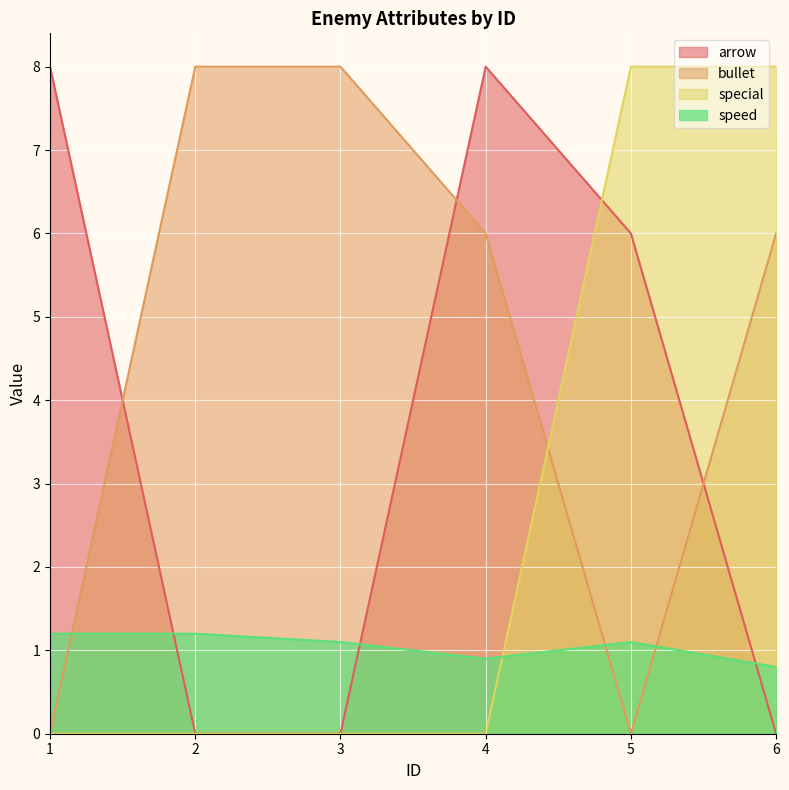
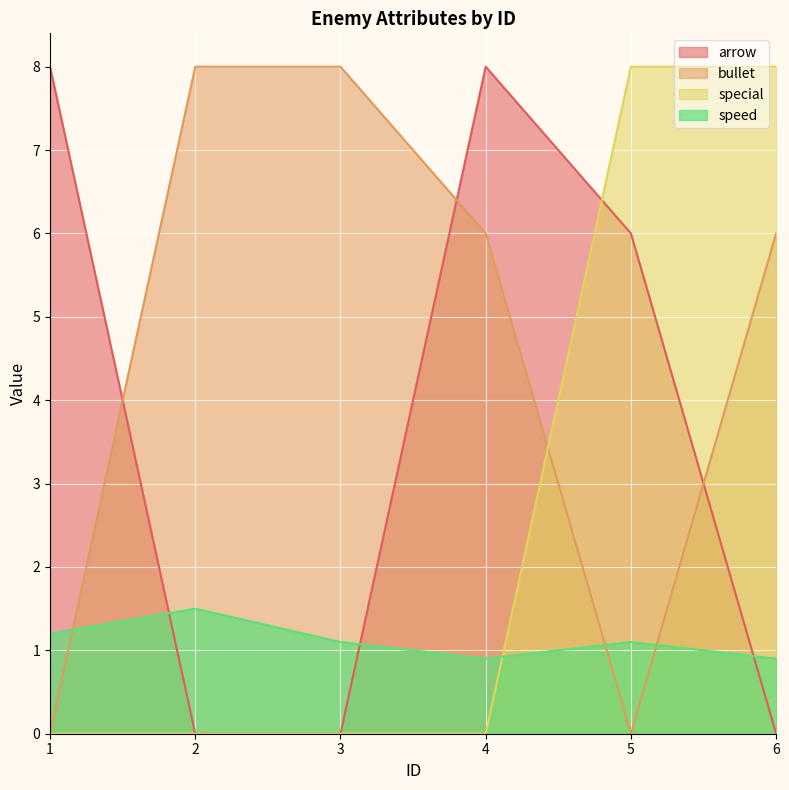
speed, 2: 1.2 -> 1.5
speed, 6: 0.8 -> 0.9
